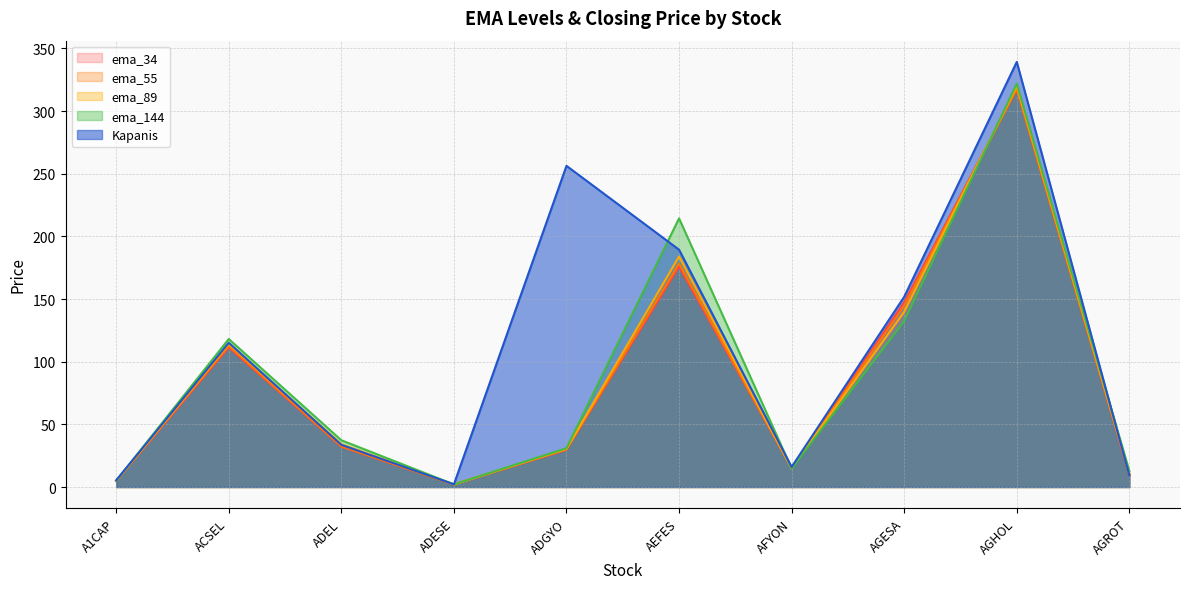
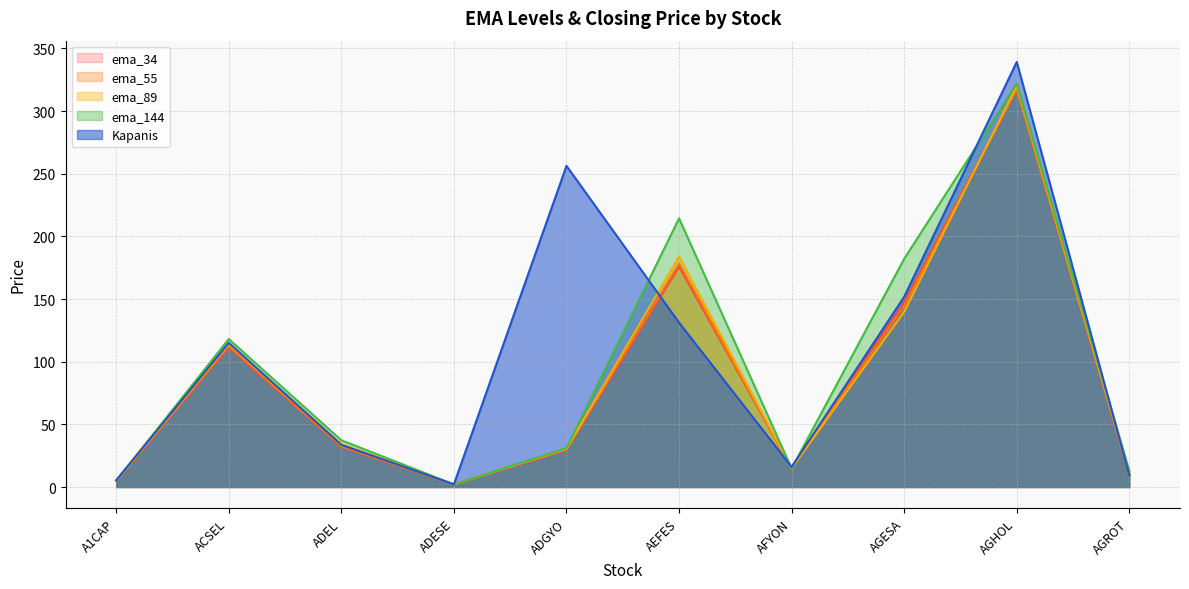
Kapanis, AEFES: 189 -> 131
ema_144, AGESA: 132 -> 182
